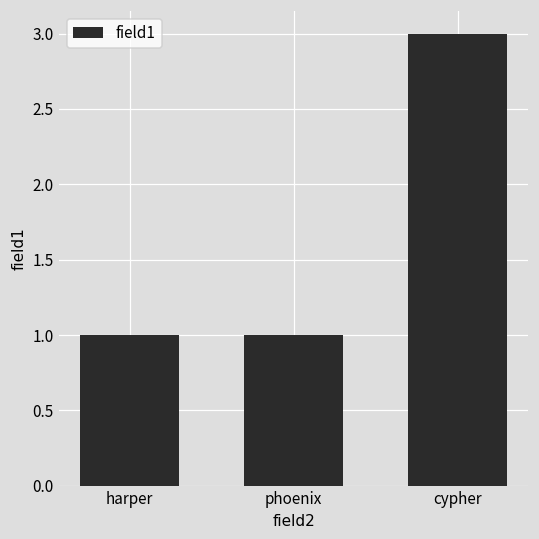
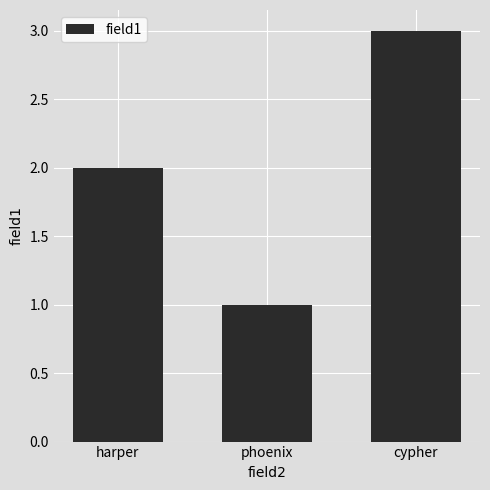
harper: 1 -> 2
